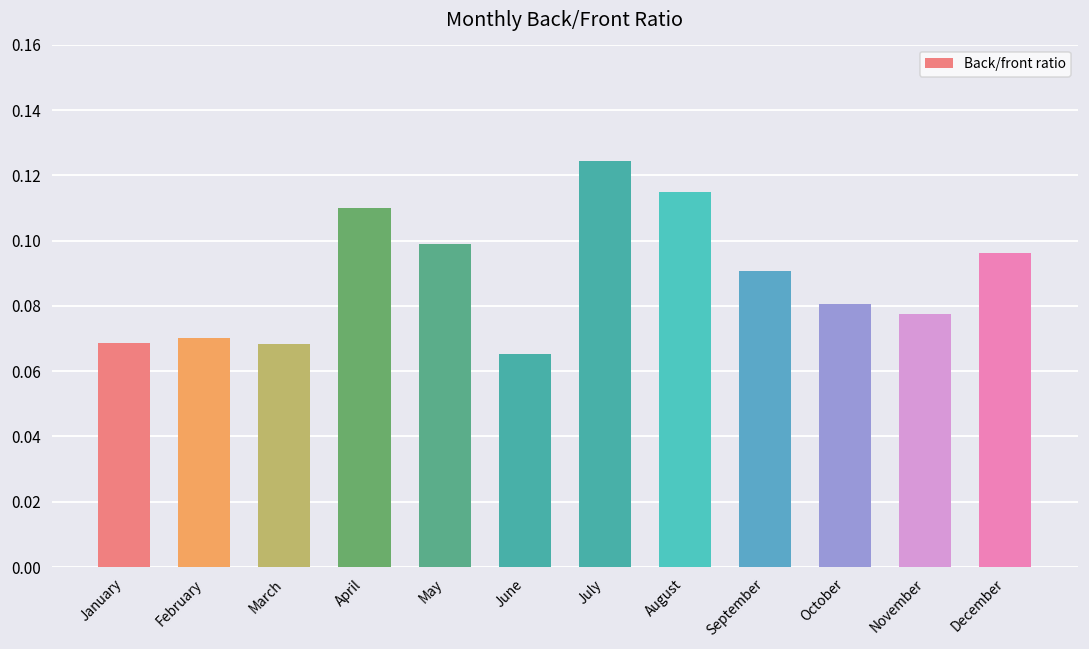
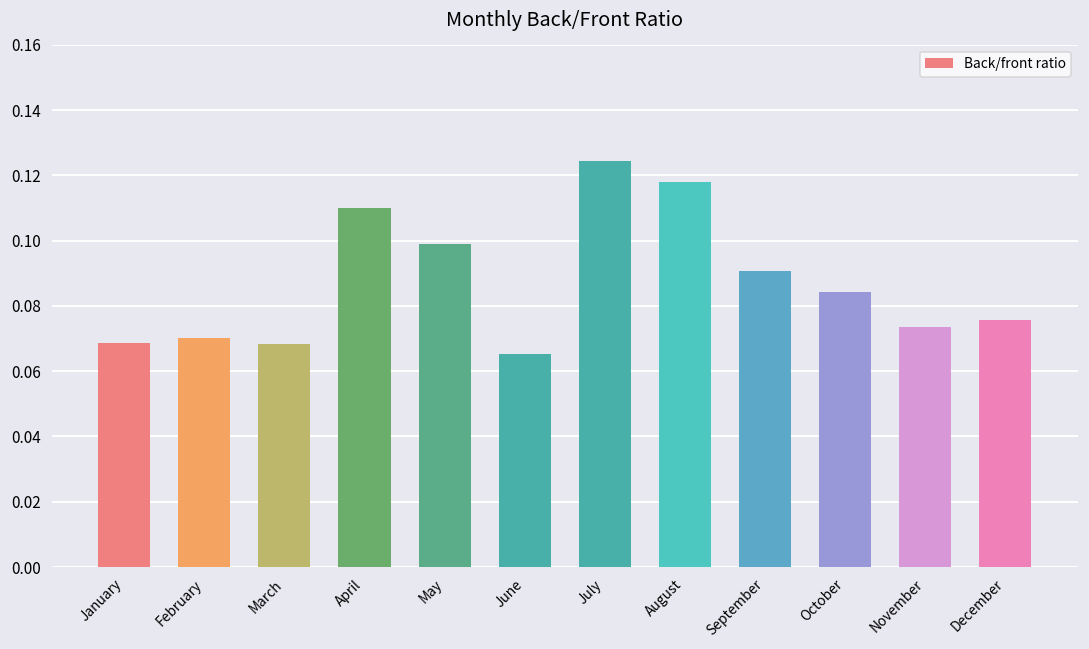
August: 0.115 -> 0.118
October: 0.081 -> 0.084
November: 0.078 -> 0.074
December: 0.096 -> 0.076
